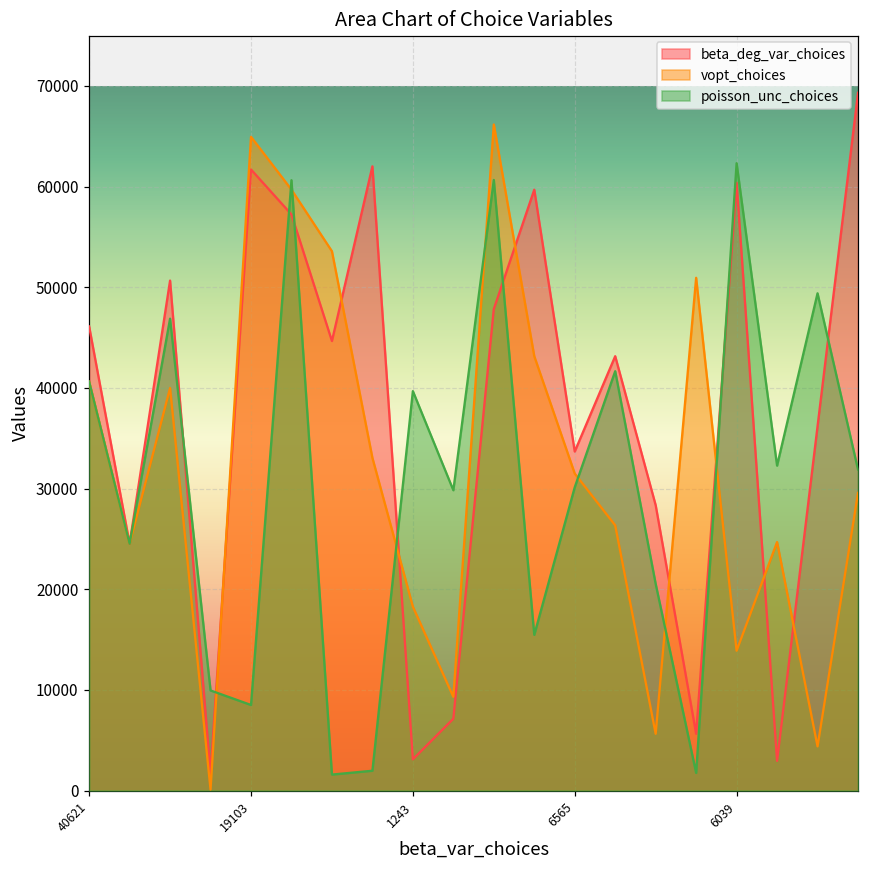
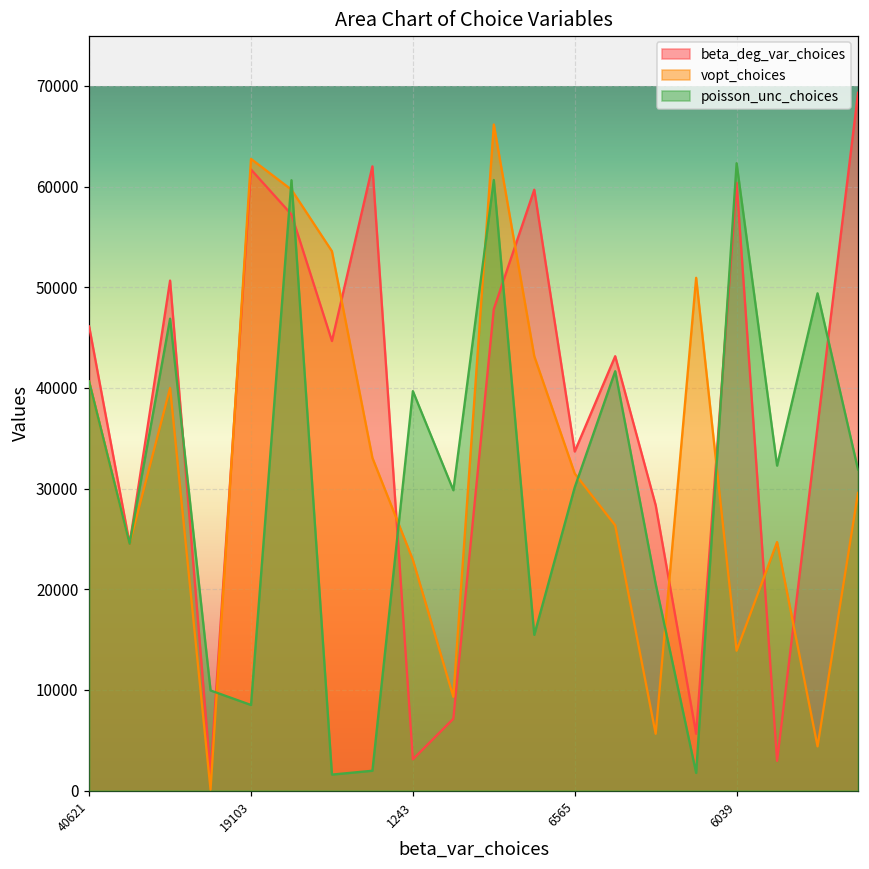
vopt_choices, 19103: 65000 -> 63000
vopt_choices, 1243: 18000 -> 23000
